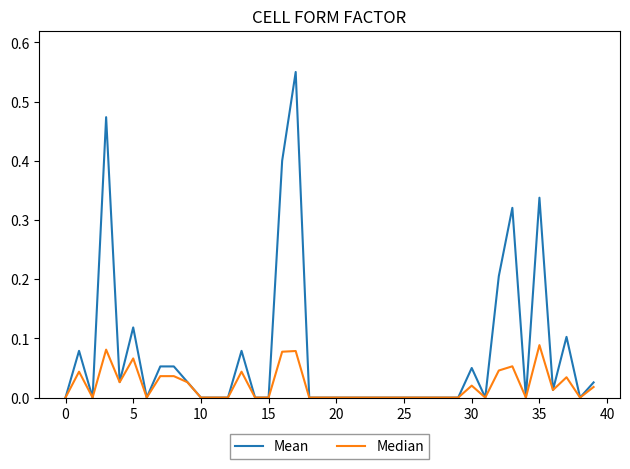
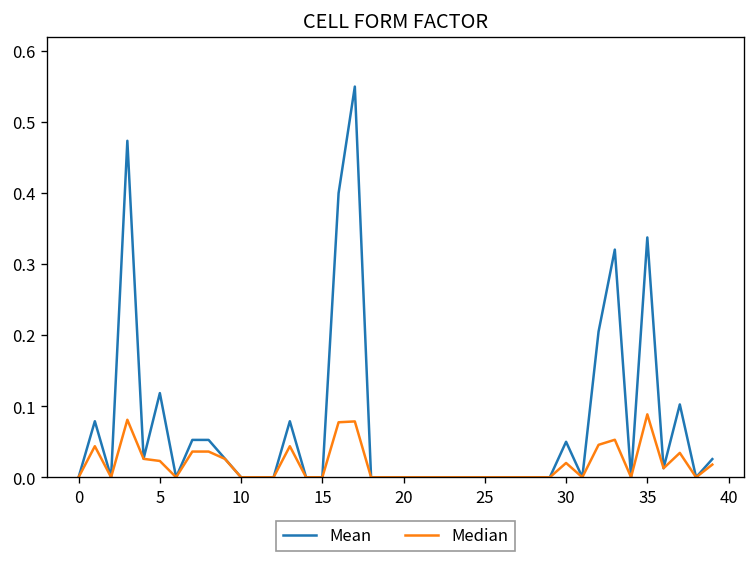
Median, 5: 0.07 -> 0.02
